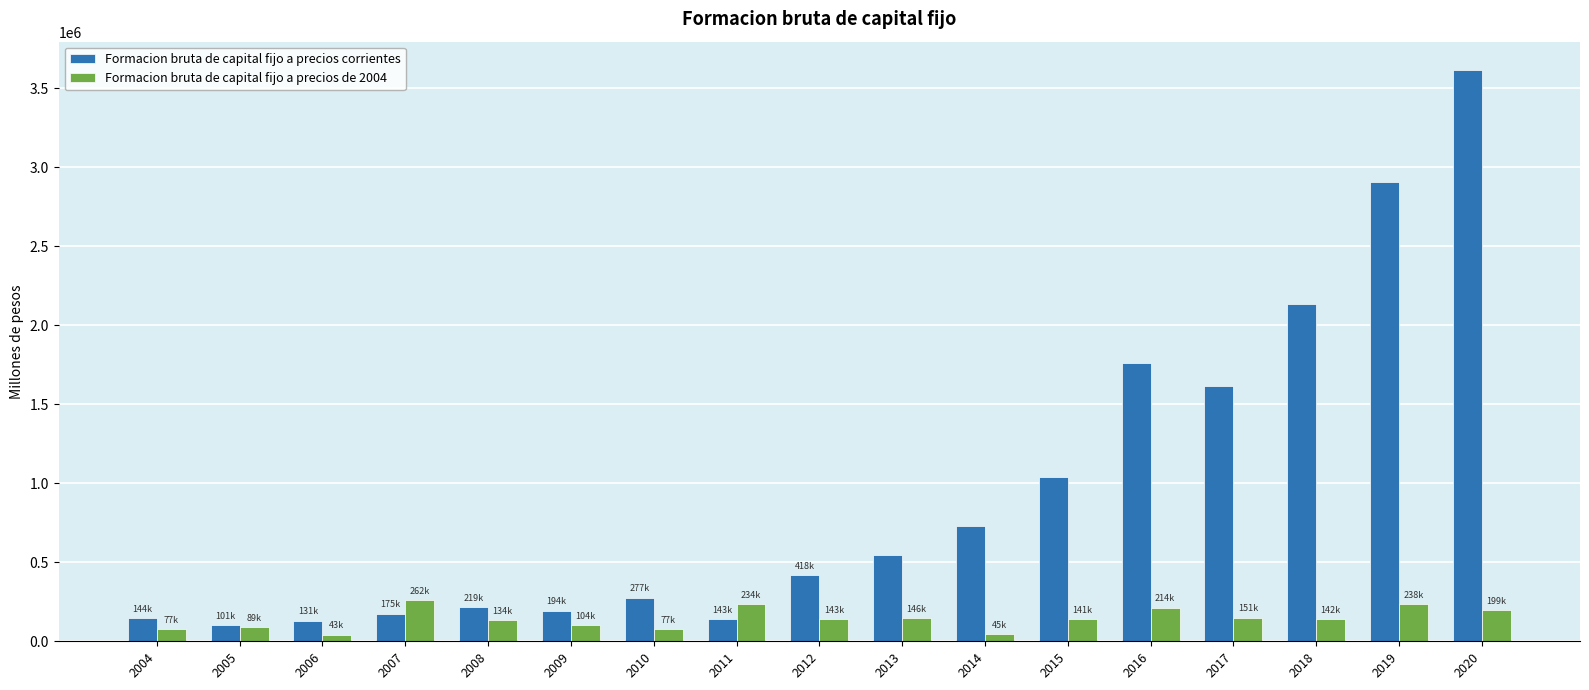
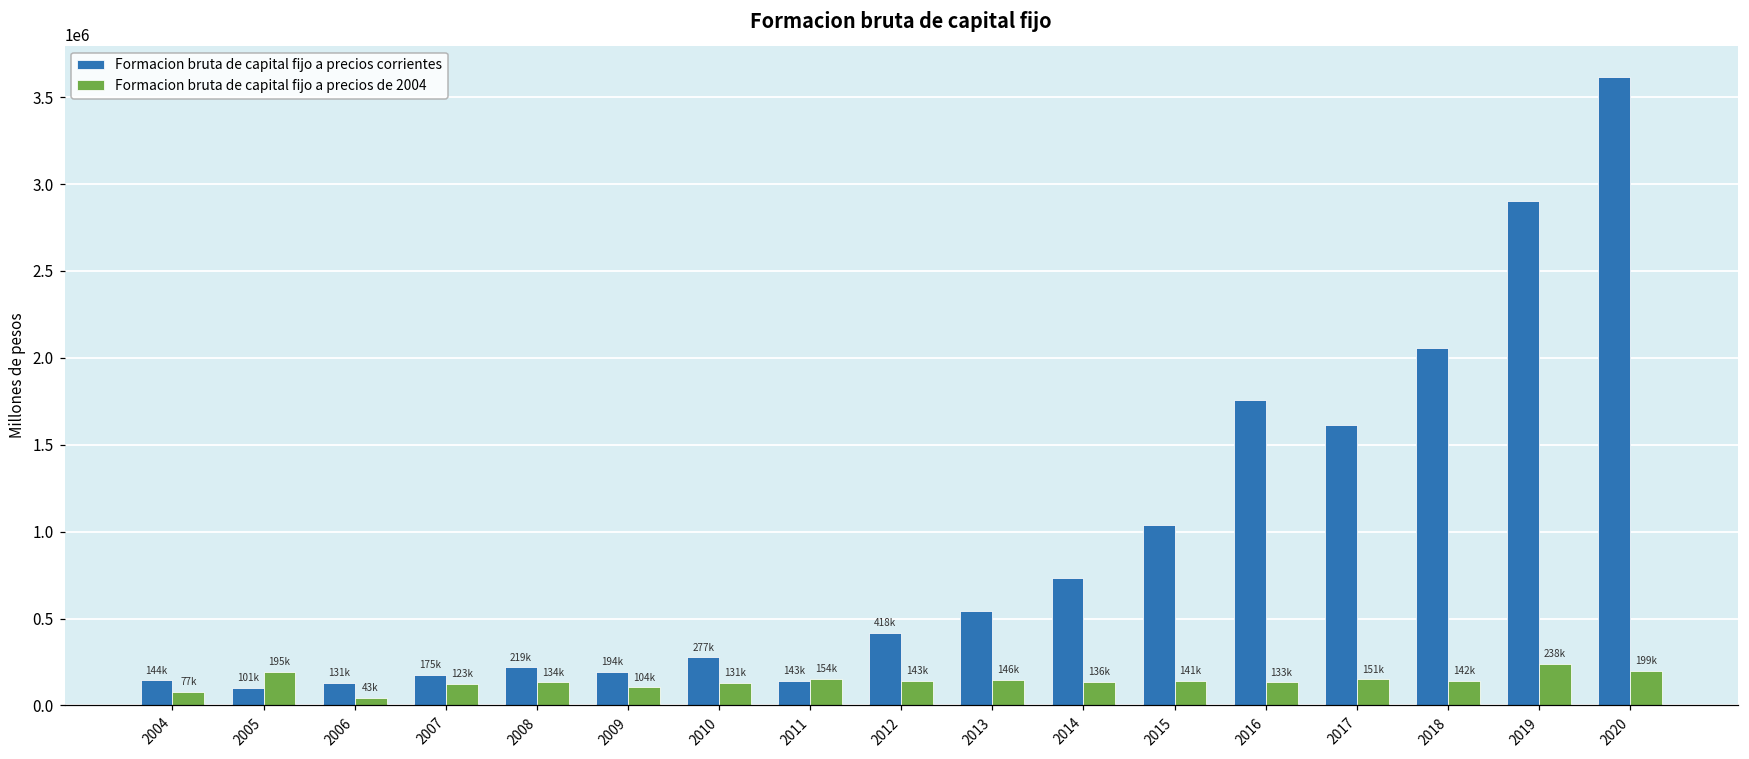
Formacion bruta de capital fijo a precios de 2004, 2005: 89k -> 195k
Formacion bruta de capital fijo a precios de 2004, 2007: 262k -> 123k
Formacion bruta de capital fijo a precios de 2004, 2010: 77k -> 131k
Formacion bruta de capital fijo a precios de 2004, 2011: 234k -> 154k
Formacion bruta de capital fijo a precios de 2004, 2014: 45k -> 136k
Formacion bruta de capital fijo a precios de 2004, 2016: 214k -> 133k
Formacion bruta de capital fijo a precios corrientes, 2018: 2130000 -> 2060000
